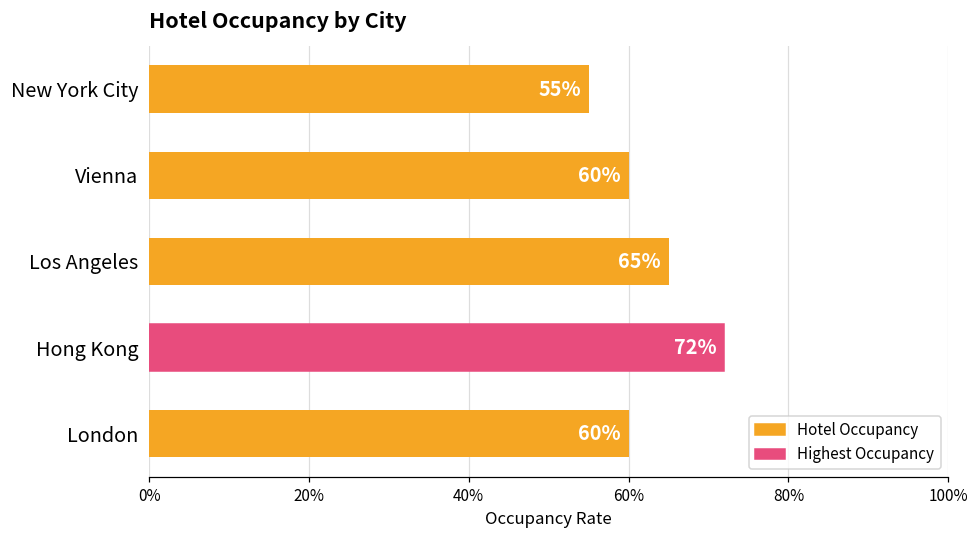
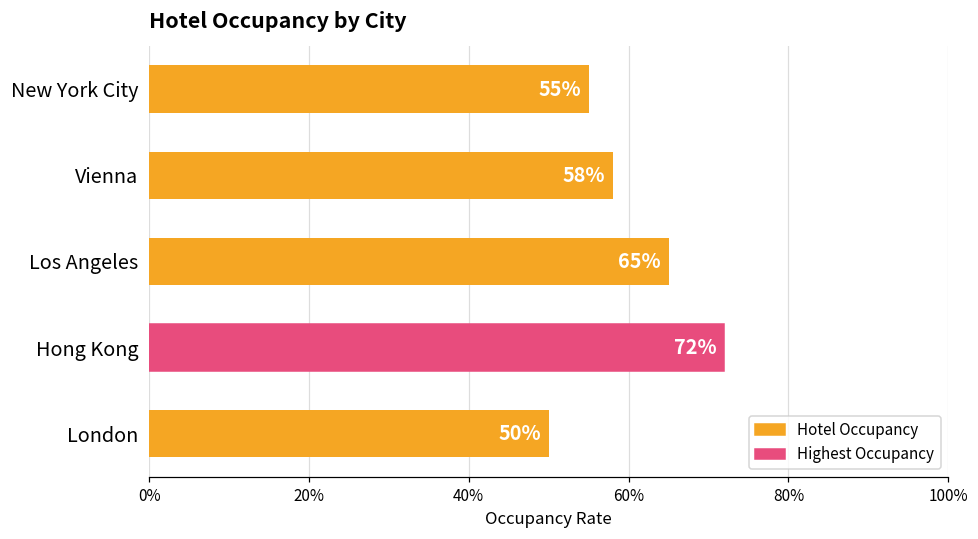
Vienna: 60% -> 58%
London: 60% -> 50%
